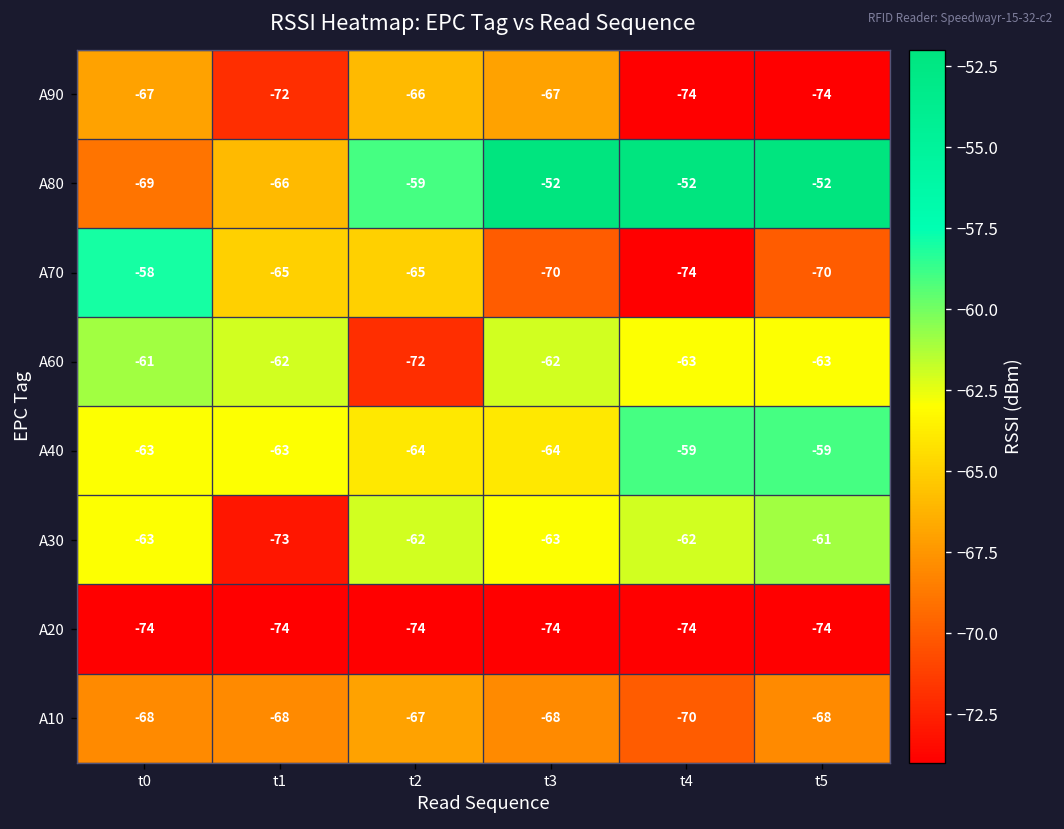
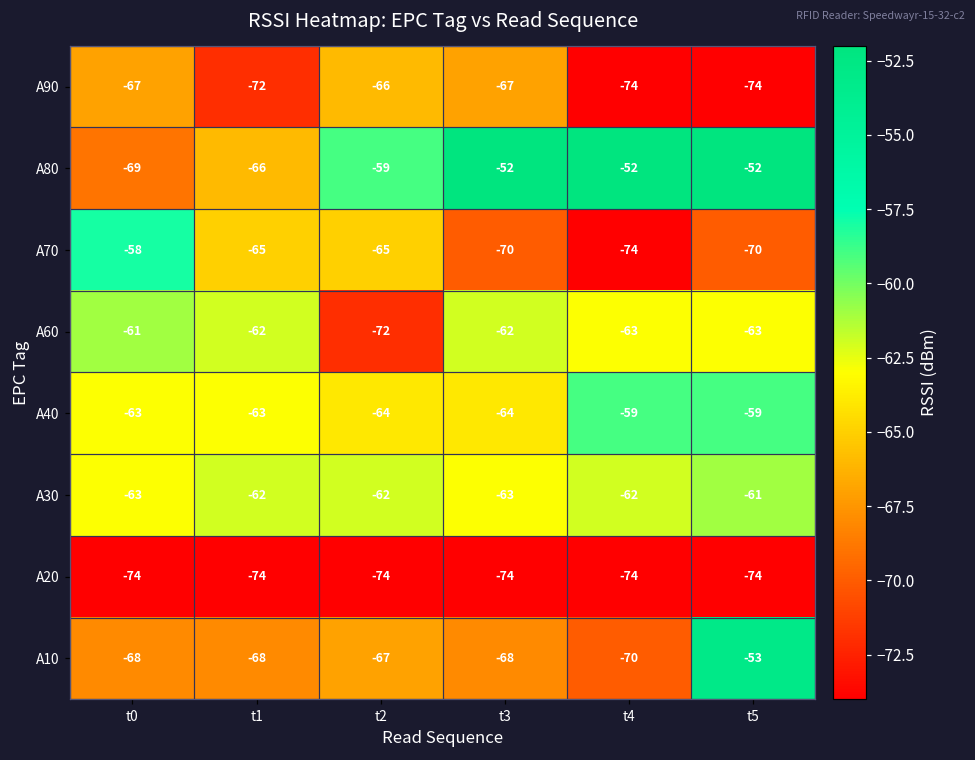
A30, t1: -73 -> -62
A10, t5: -68 -> -53
